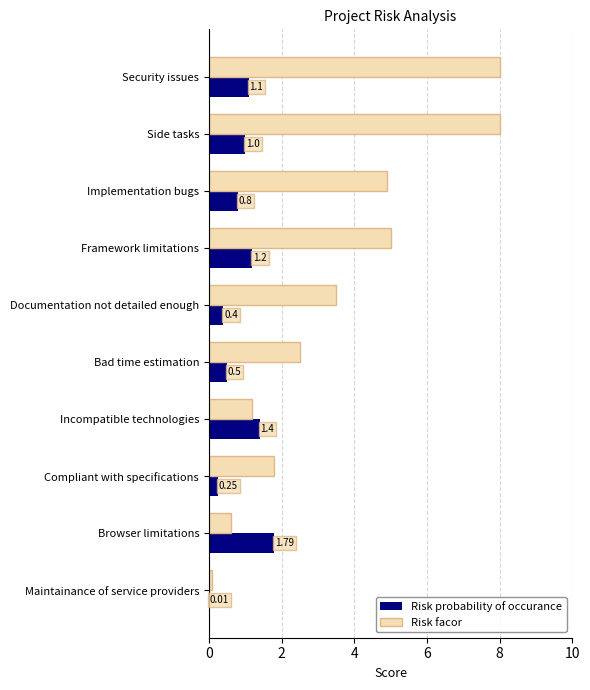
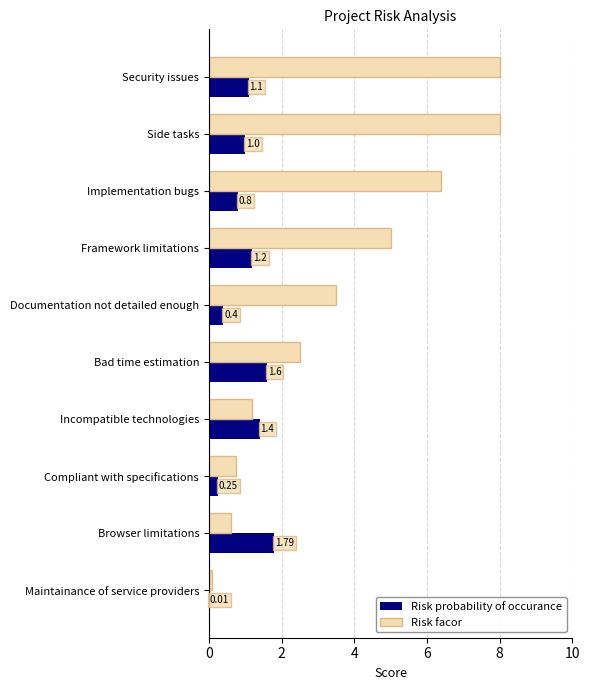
Risk facor, Implementation bugs: 4.9 -> 6.4
Risk probability of occurance, Bad time estimation: 0.5 -> 1.6
Risk facor, Compliant with specifications: 1.8 -> 0.8
